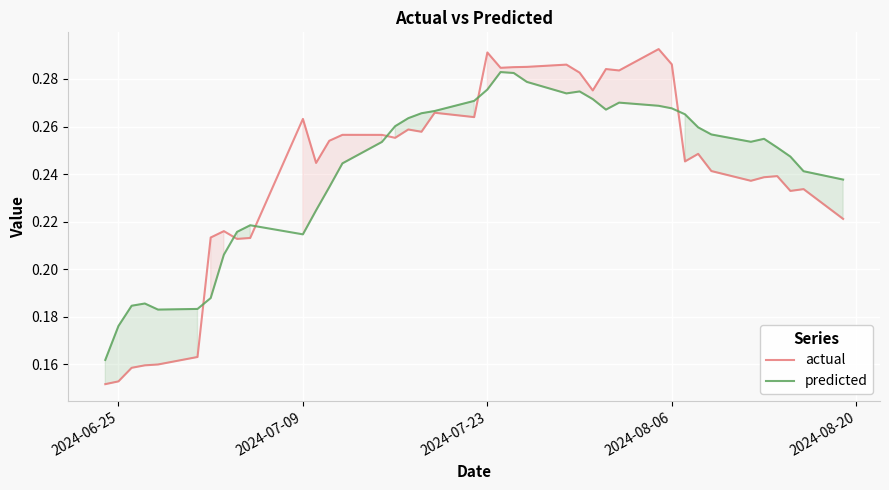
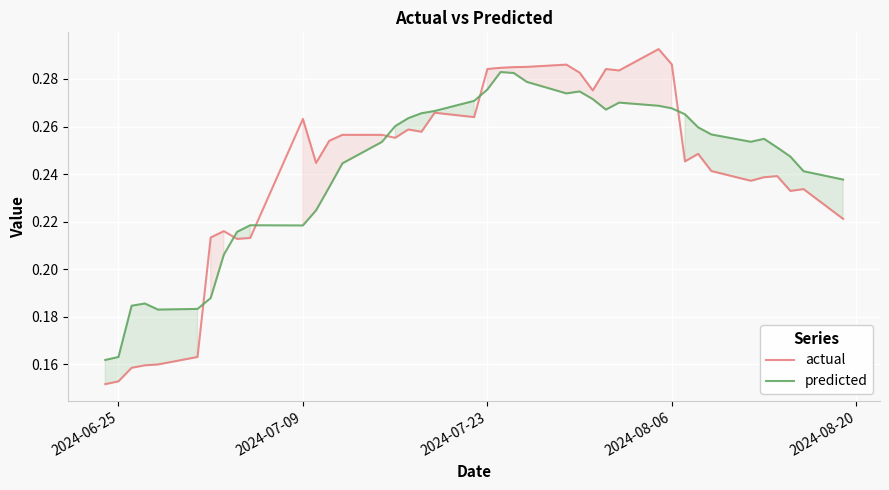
predicted, 2024-06-25: 0.176 -> 0.163
predicted, 2024-07-09: 0.215 -> 0.218
actual, 2024-07-23: 0.291 -> 0.284
